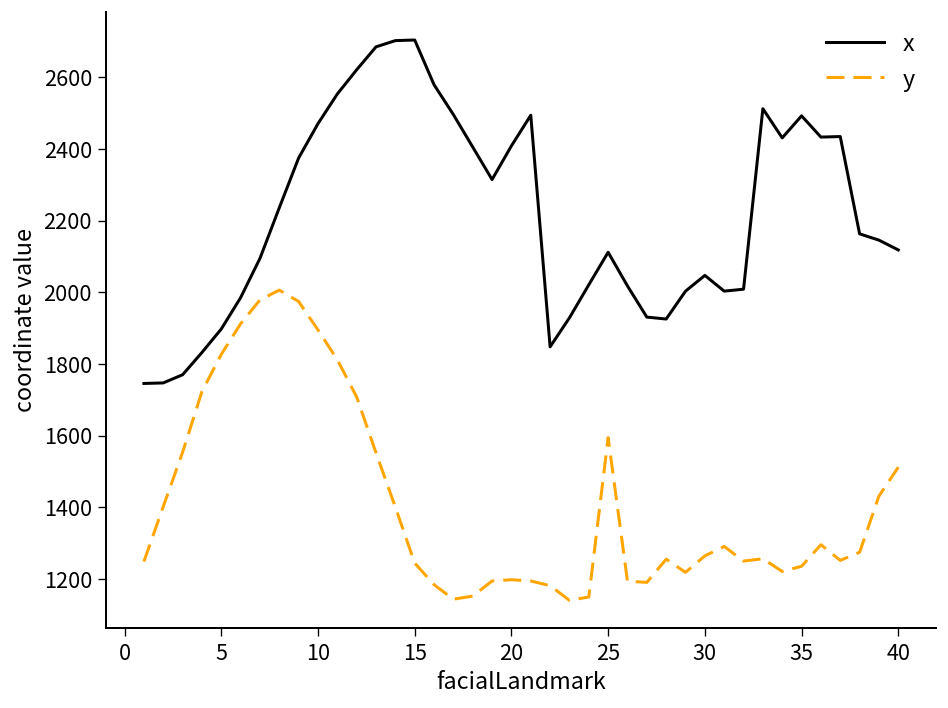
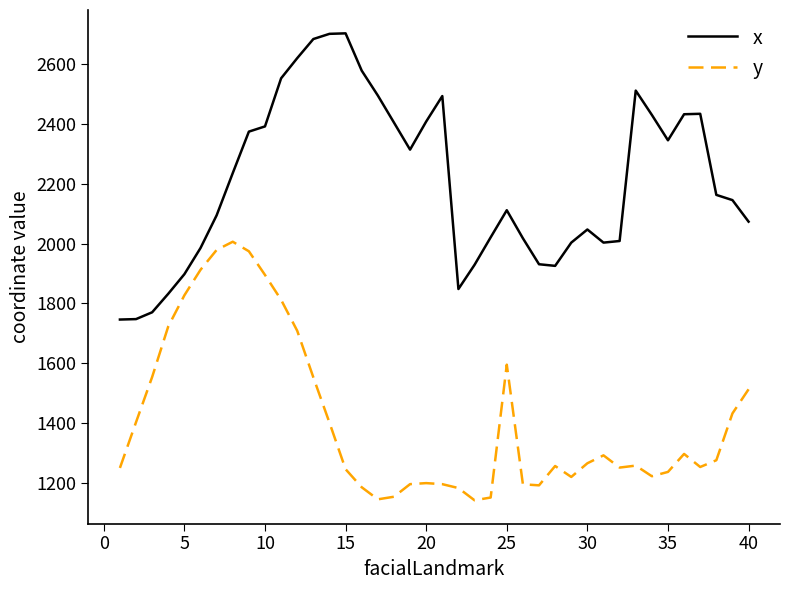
x, 10: 2470 -> 2390
x, 35: 2490 -> 2350
x, 40: 2120 -> 2070
